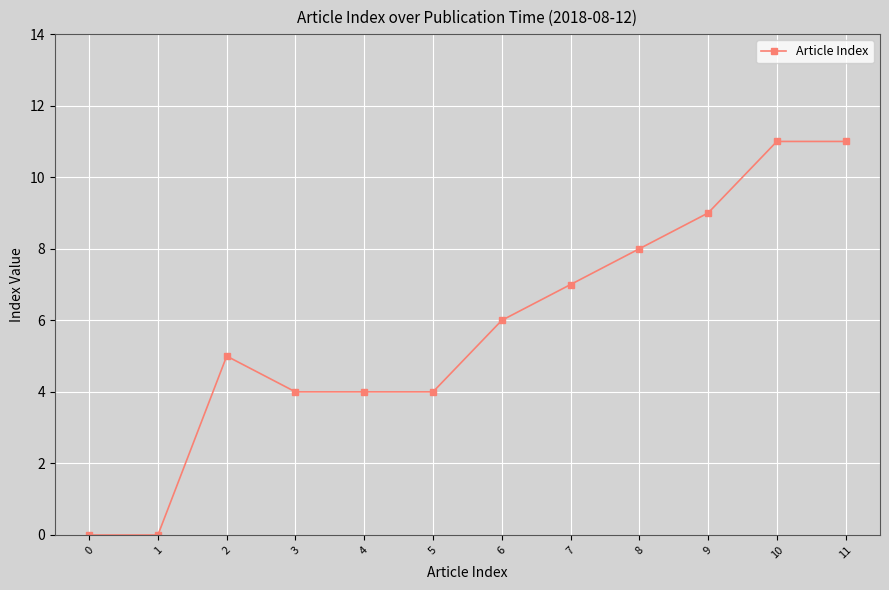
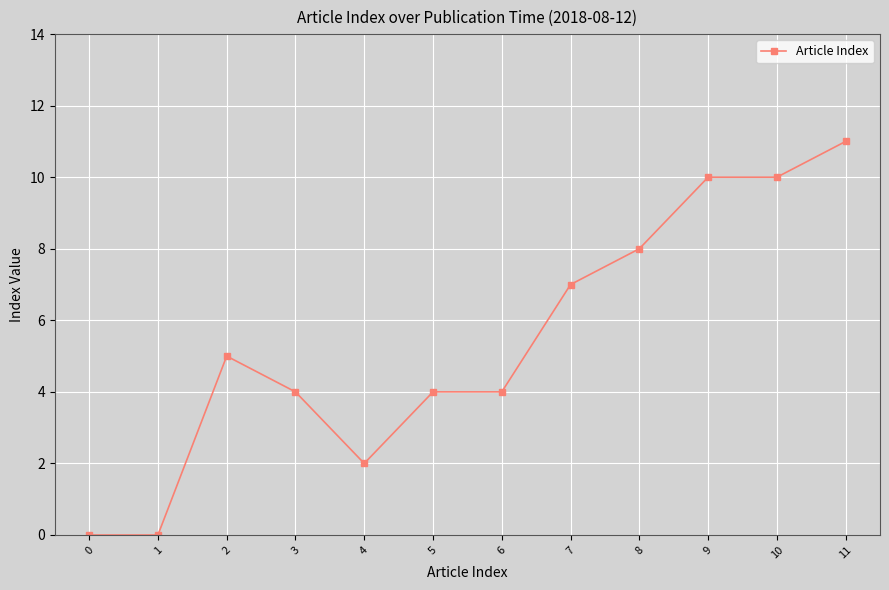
4: 4 -> 2
6: 6 -> 4
9: 9 -> 10
10: 11 -> 10
